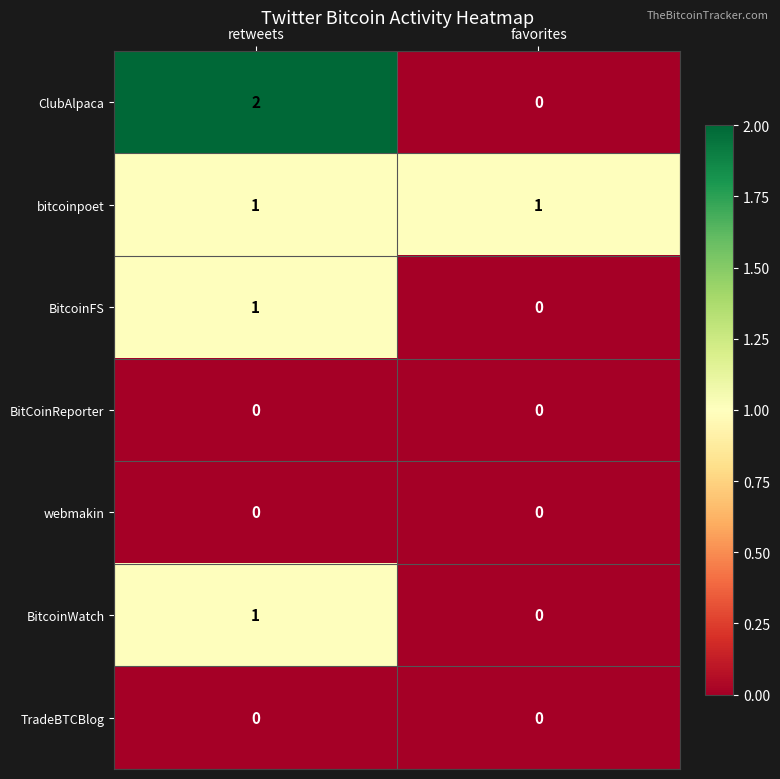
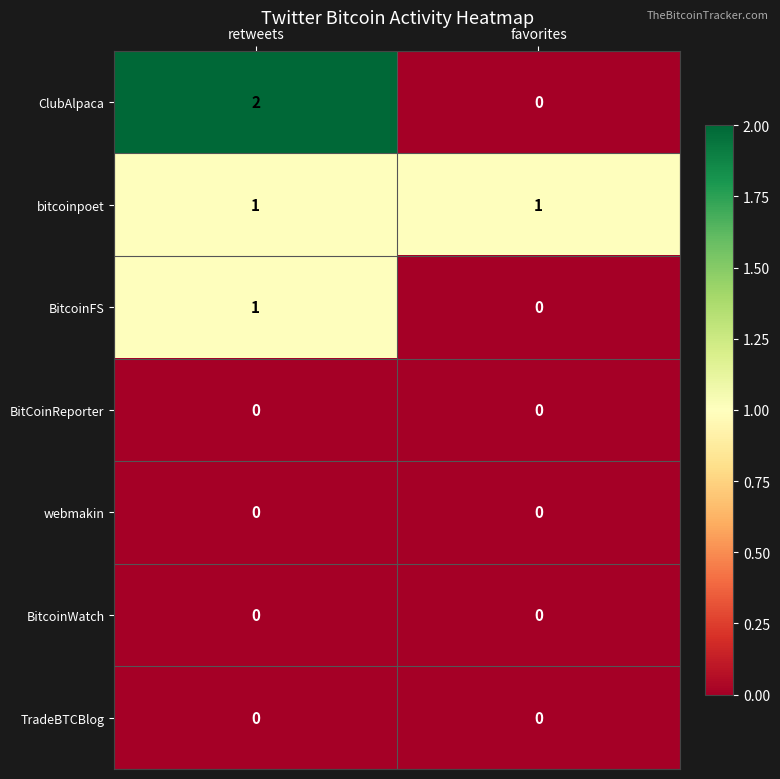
BitcoinWatch, retweets: 1 -> 0
